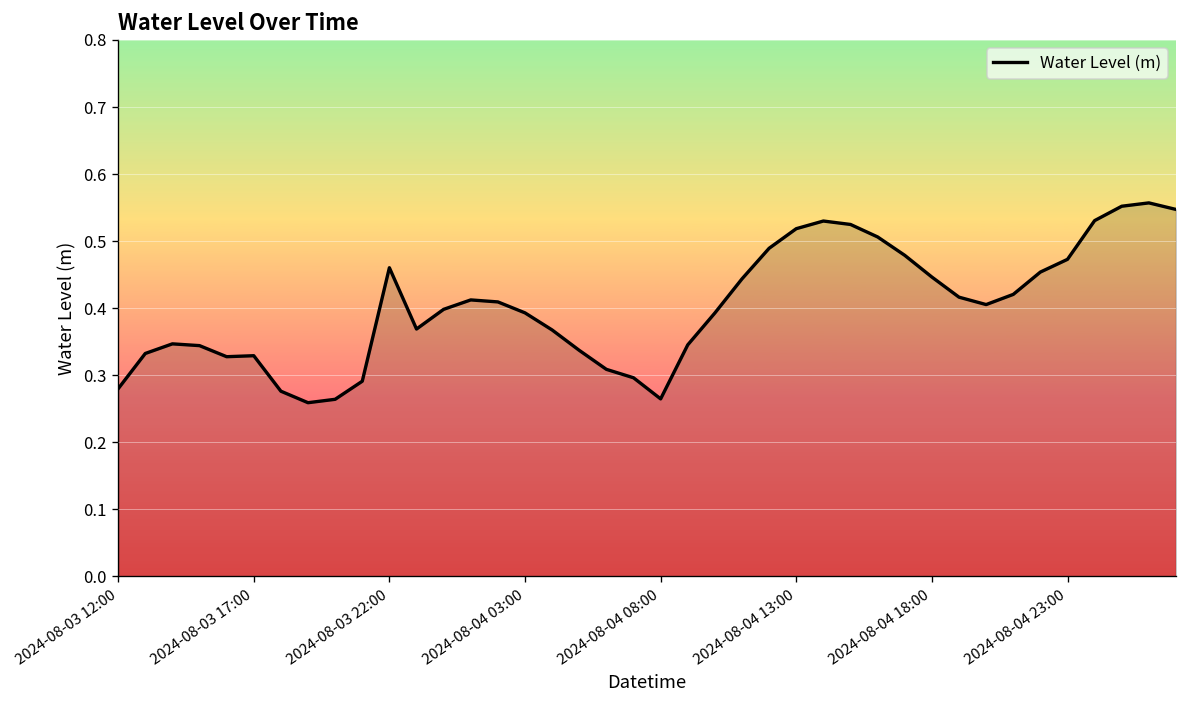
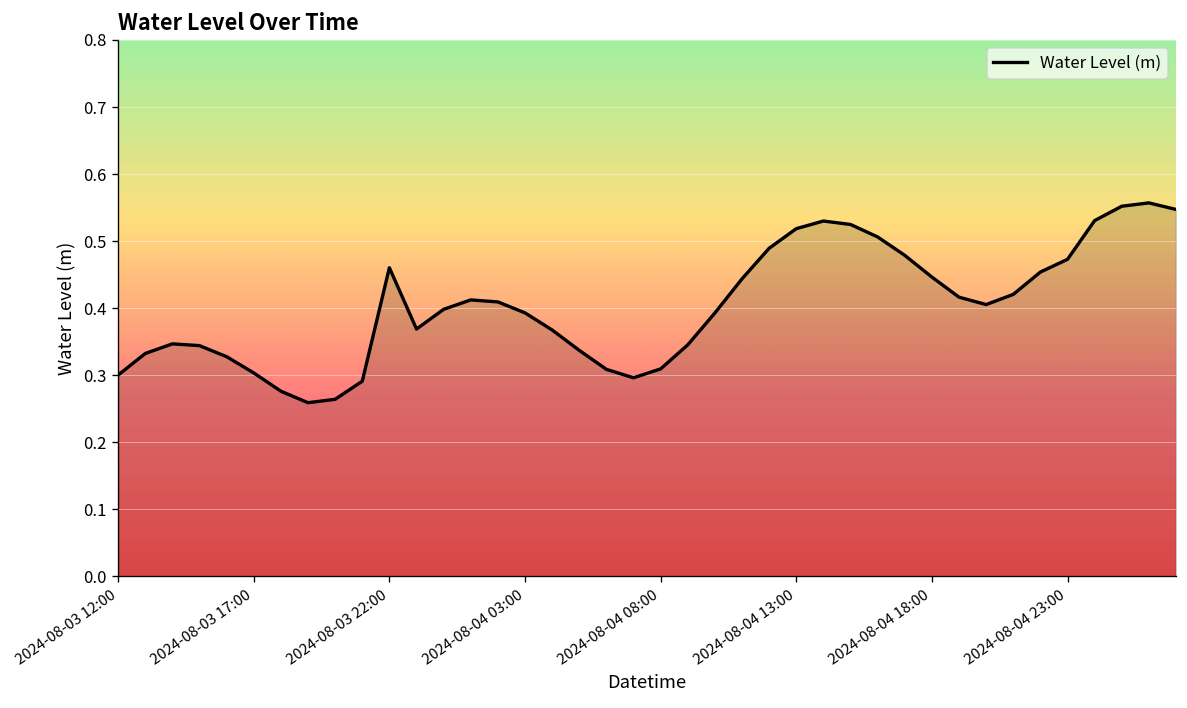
2024-08-03 12:00: 0.28 -> 0.30
2024-08-03 17:00: 0.33 -> 0.30
2024-08-04 08:00: 0.26 -> 0.31
